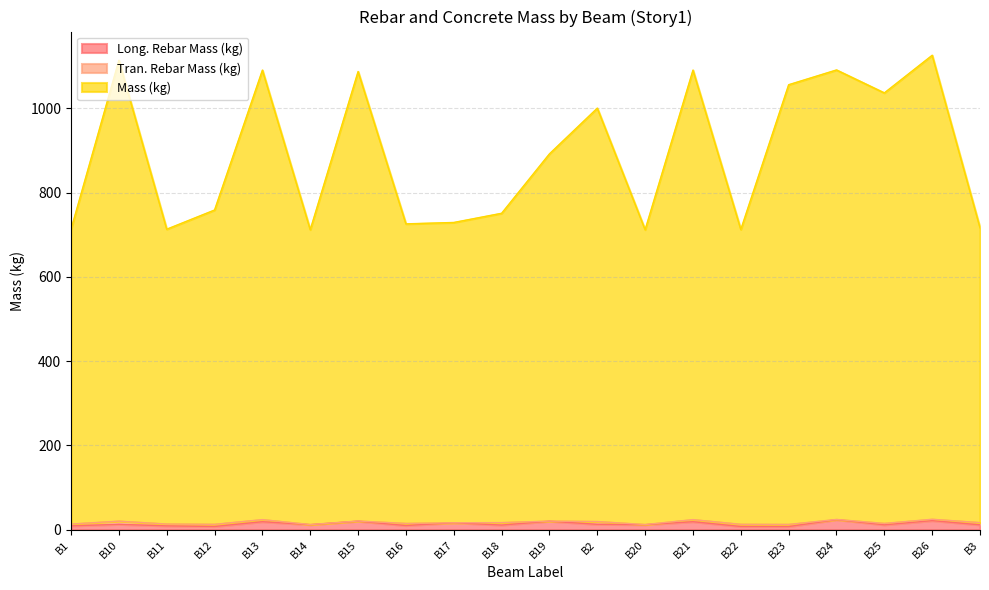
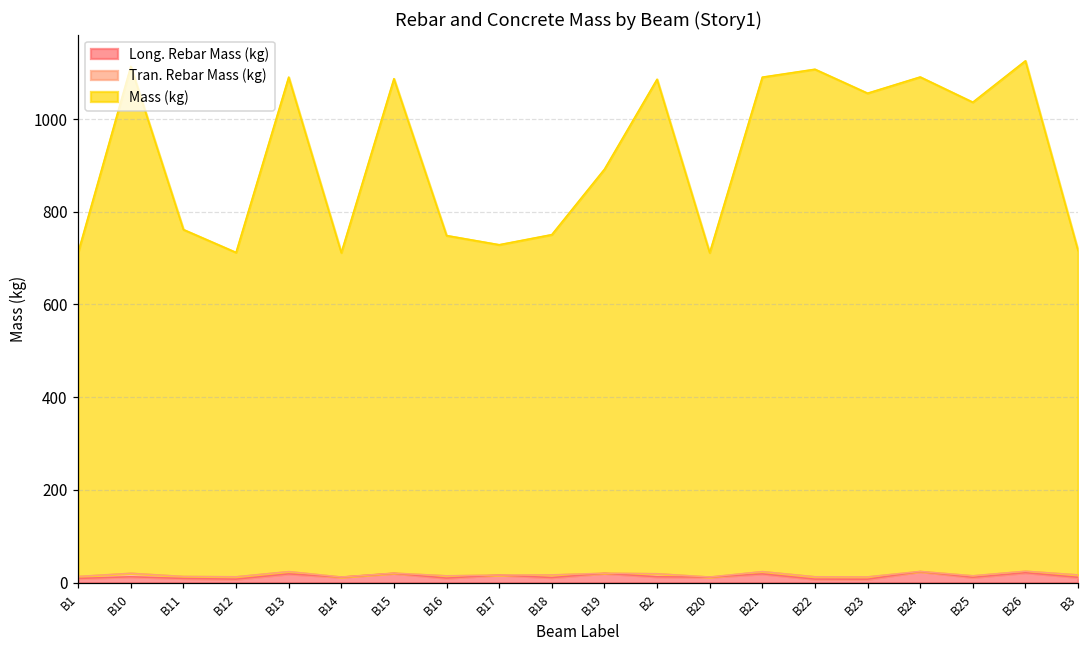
Mass (kg), B11: 700 -> 750
Mass (kg), B12: 750 -> 700
Mass (kg), B16: 710 -> 730
Mass (kg), B2: 980 -> 1070
Mass (kg), B22: 700 -> 1090
